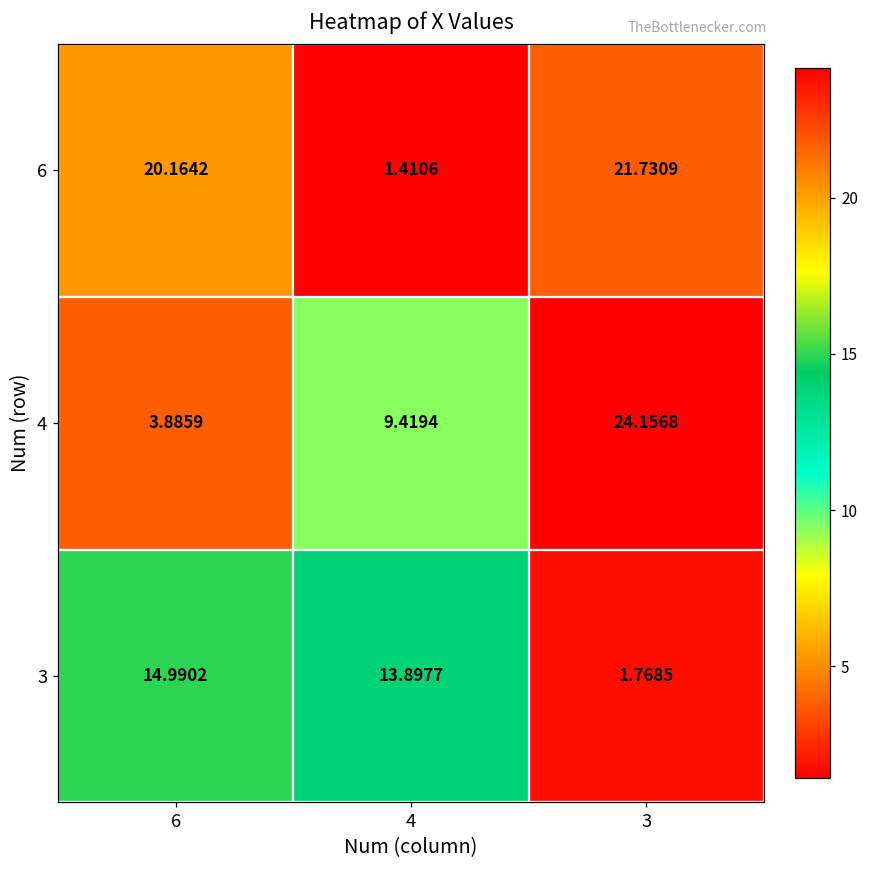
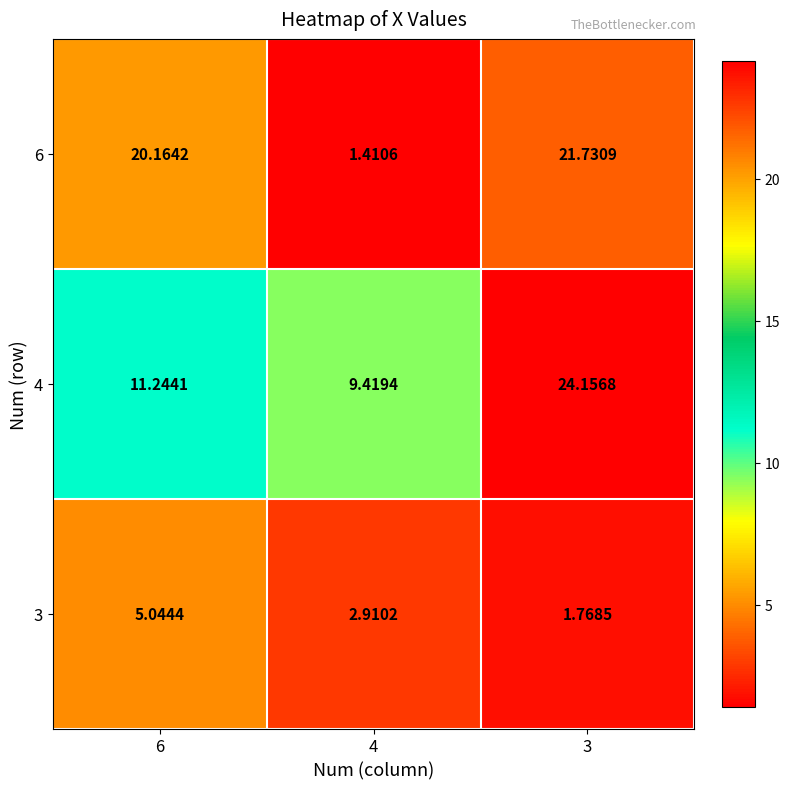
4, 6: 3.8859 -> 11.2441
3, 6: 14.9902 -> 5.0444
3, 4: 13.8977 -> 2.9102
